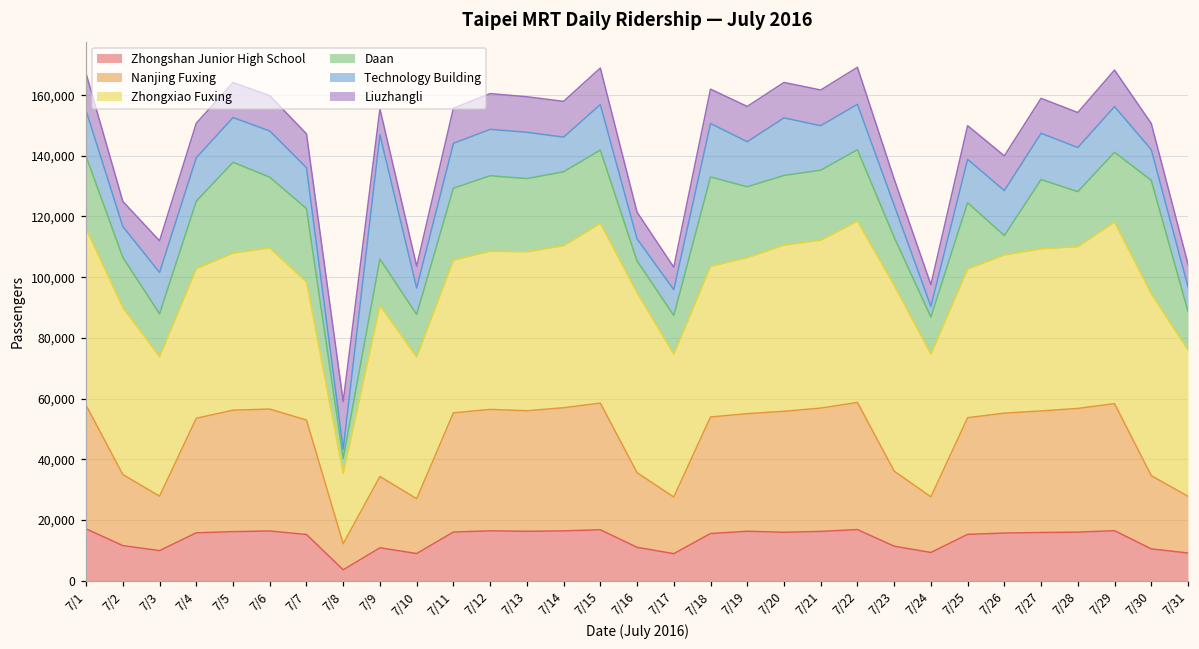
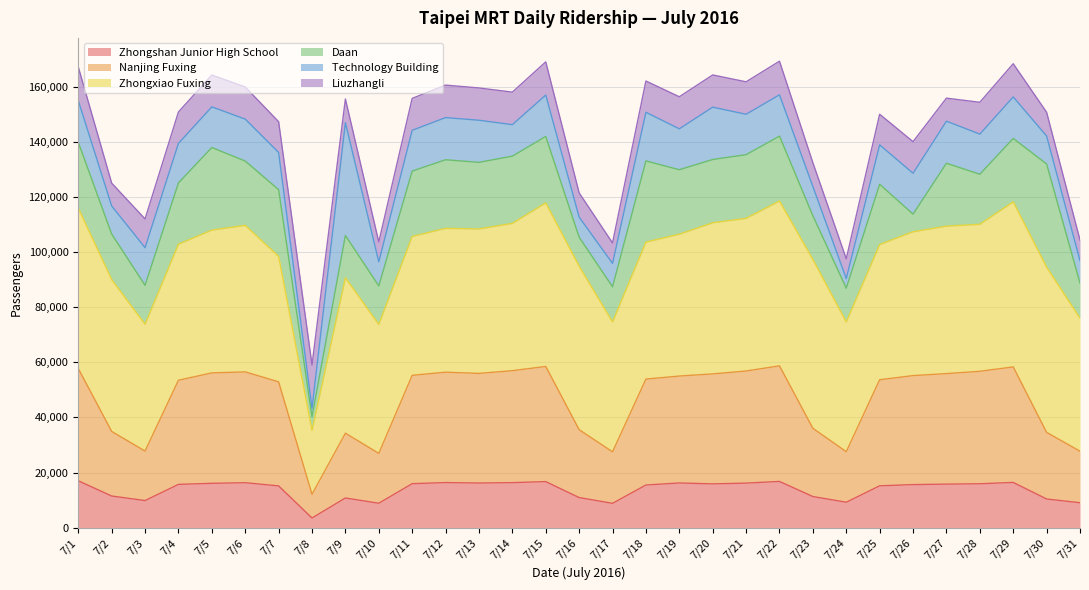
Liuzhangli, 7/27: 12,000 -> 8,000
